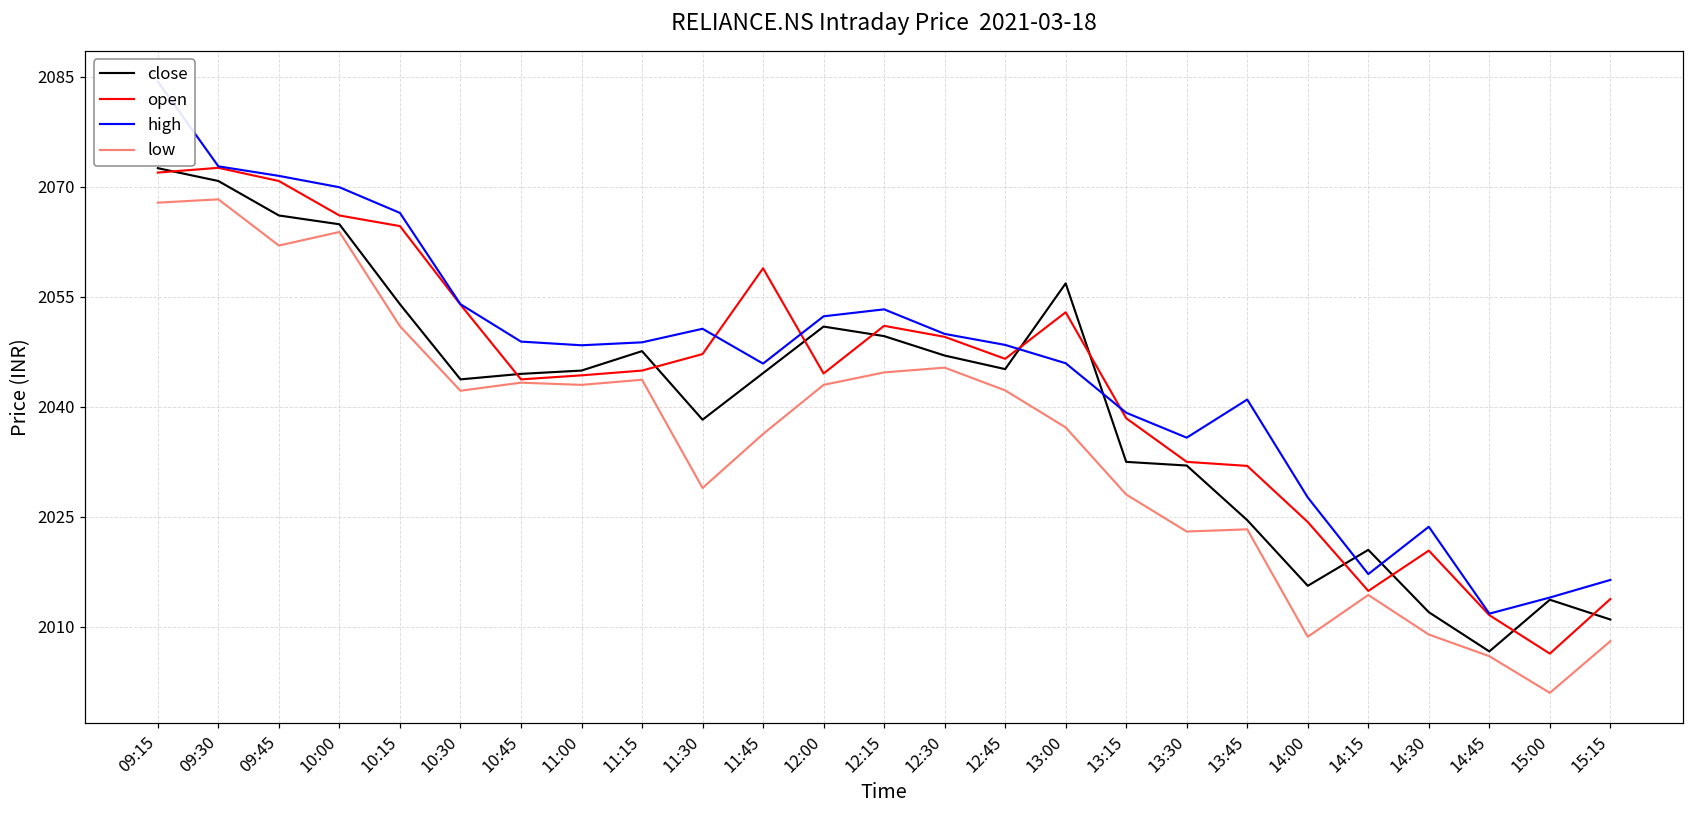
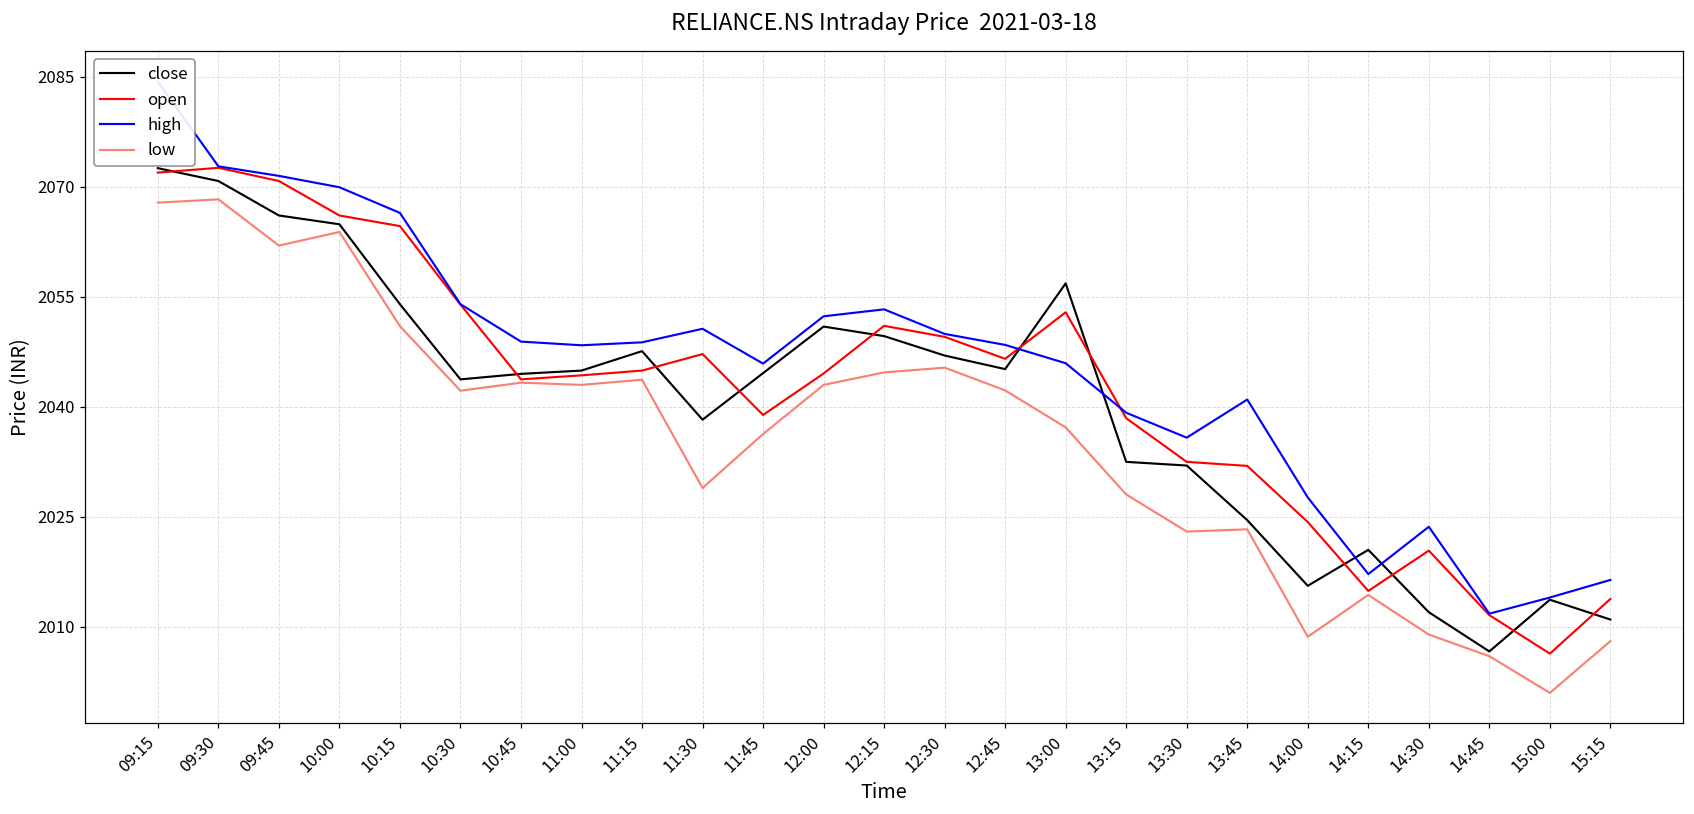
open, 11:45: 2059 -> 2039
